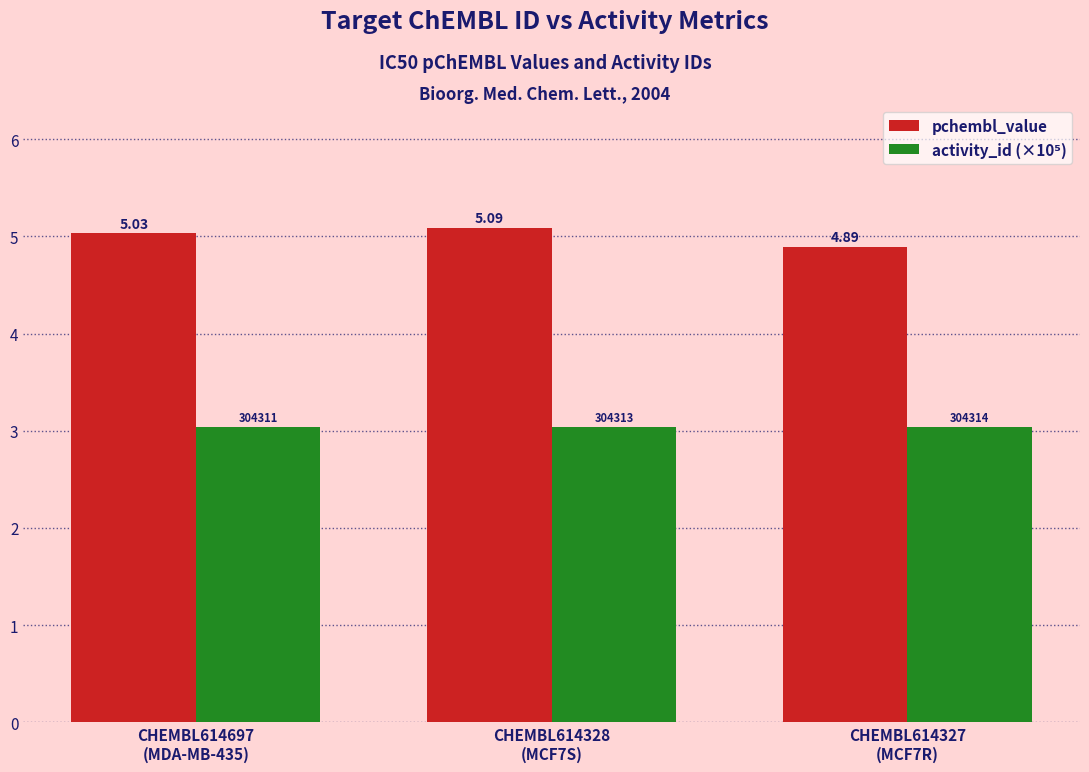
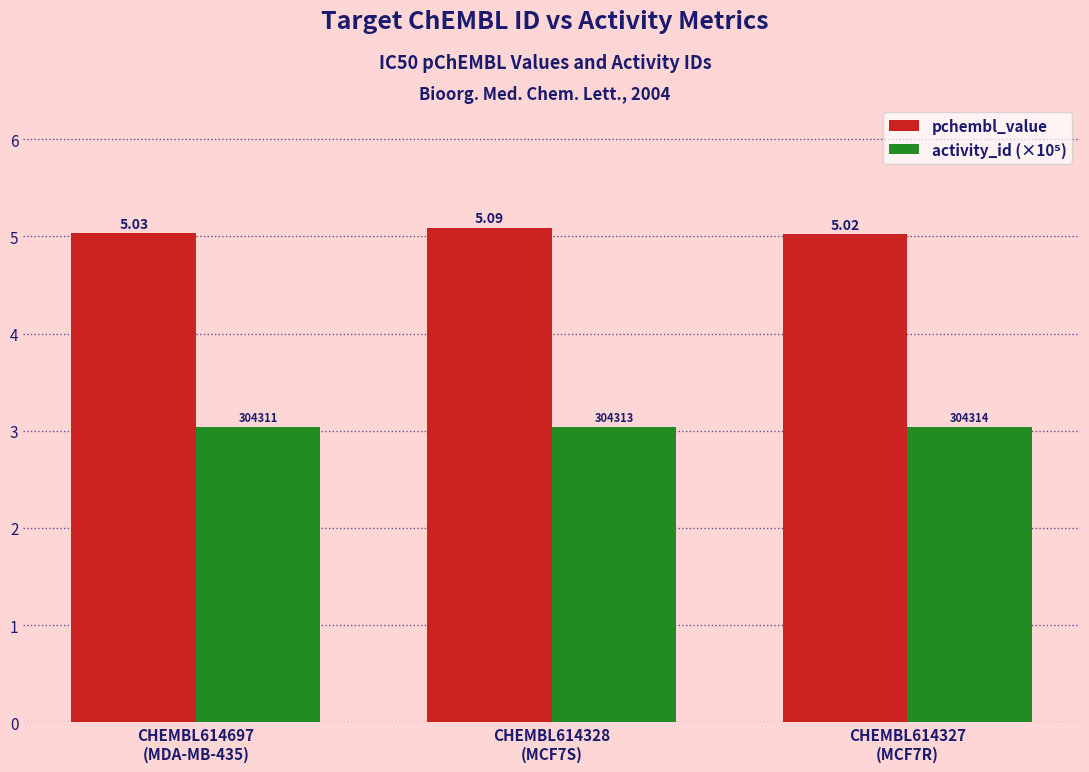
pchembl_value, CHEMBL614327 (MCF7R): 4.89 -> 5.02
